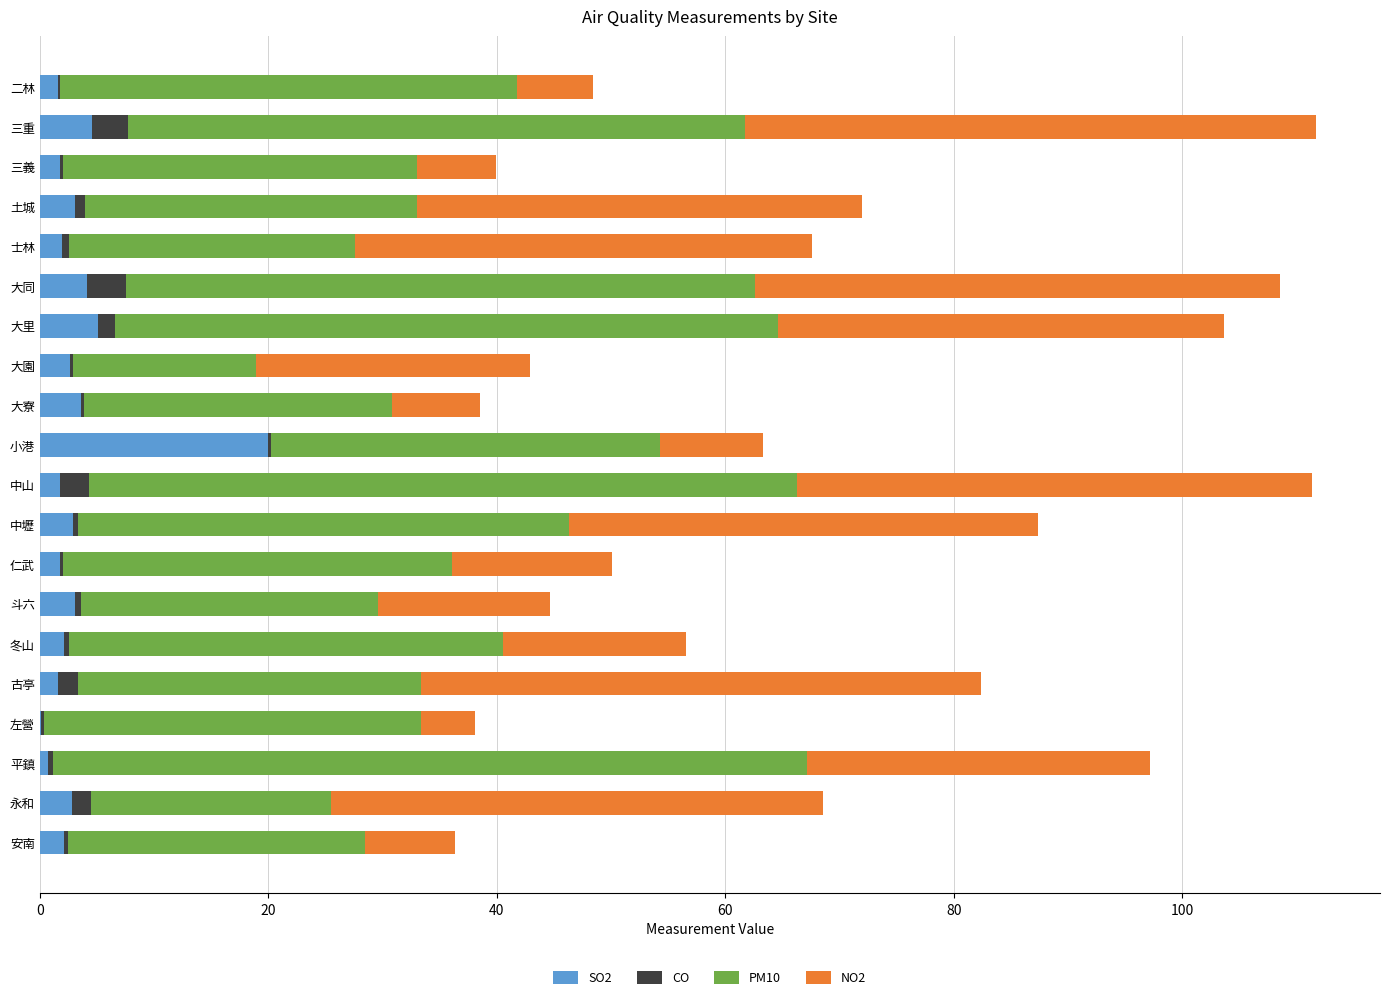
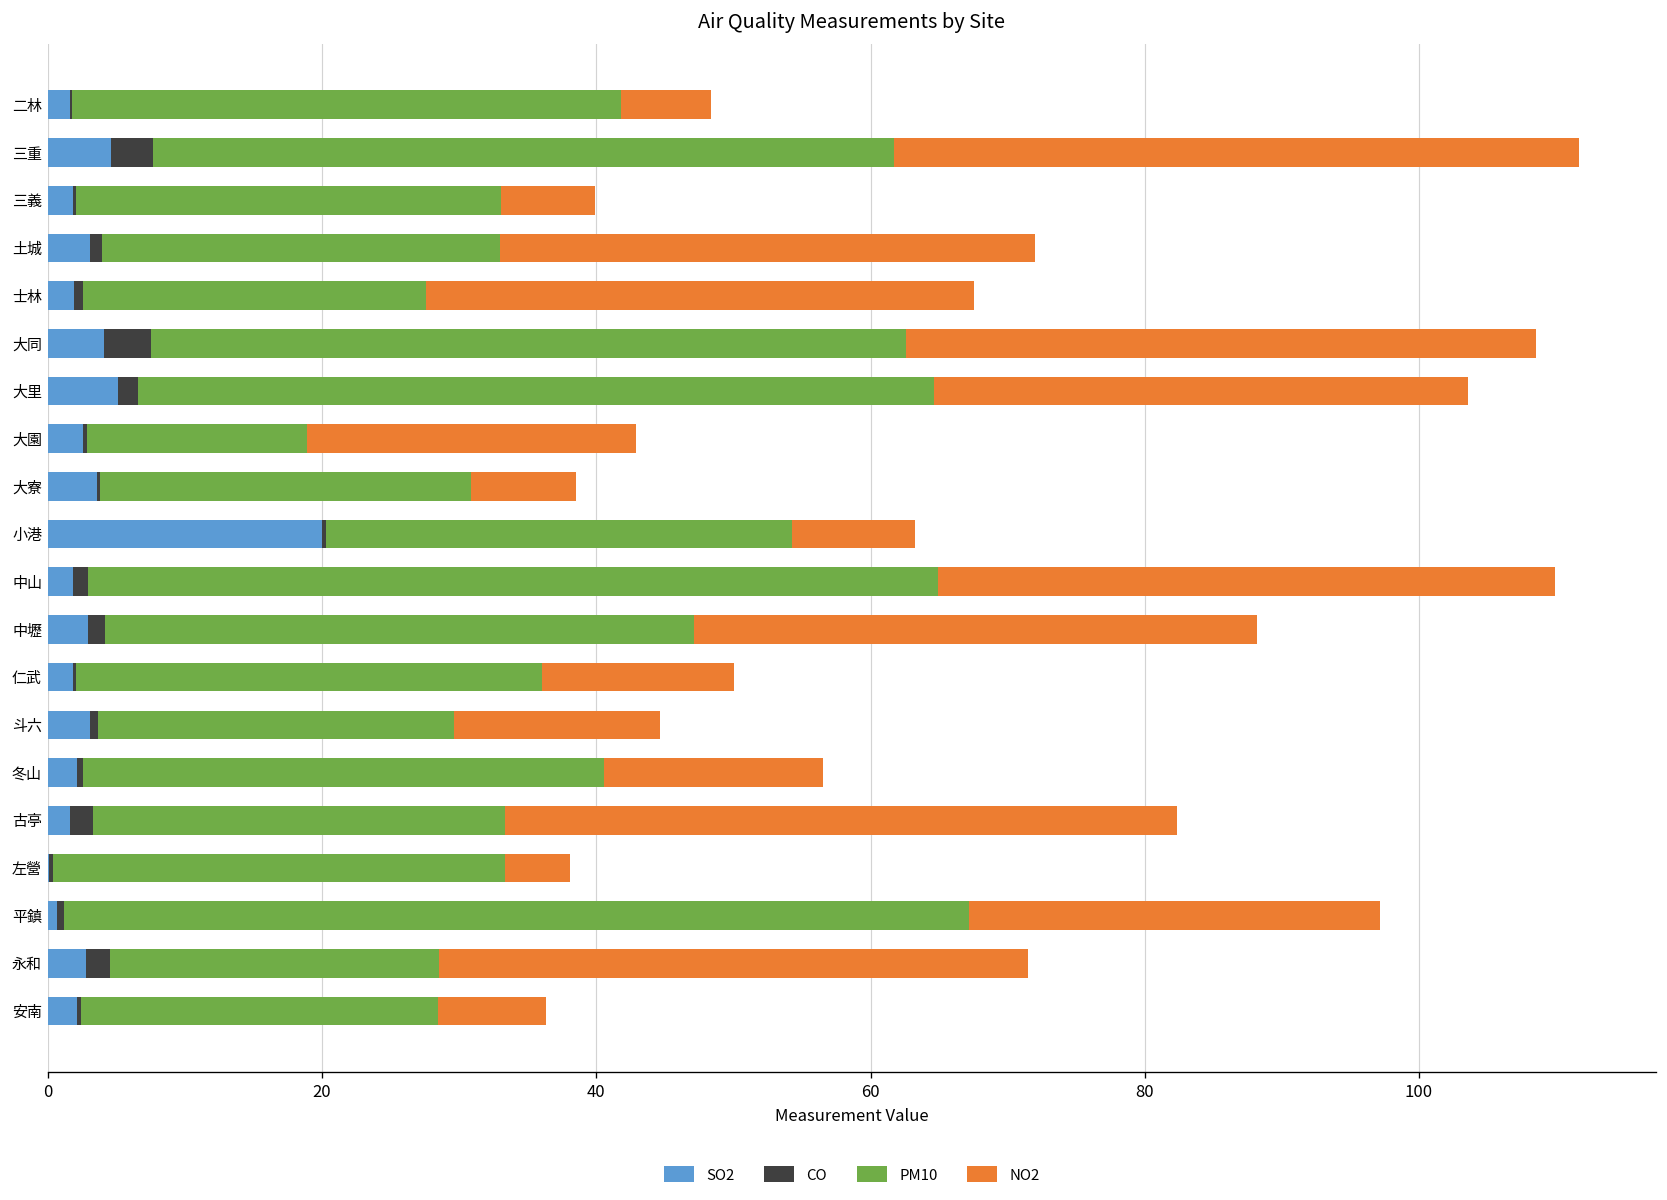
CO, 中山: 2.5 -> 1.1
CO, 中壢: 0.5 -> 1.3
PM10, 永和: 21 -> 24
